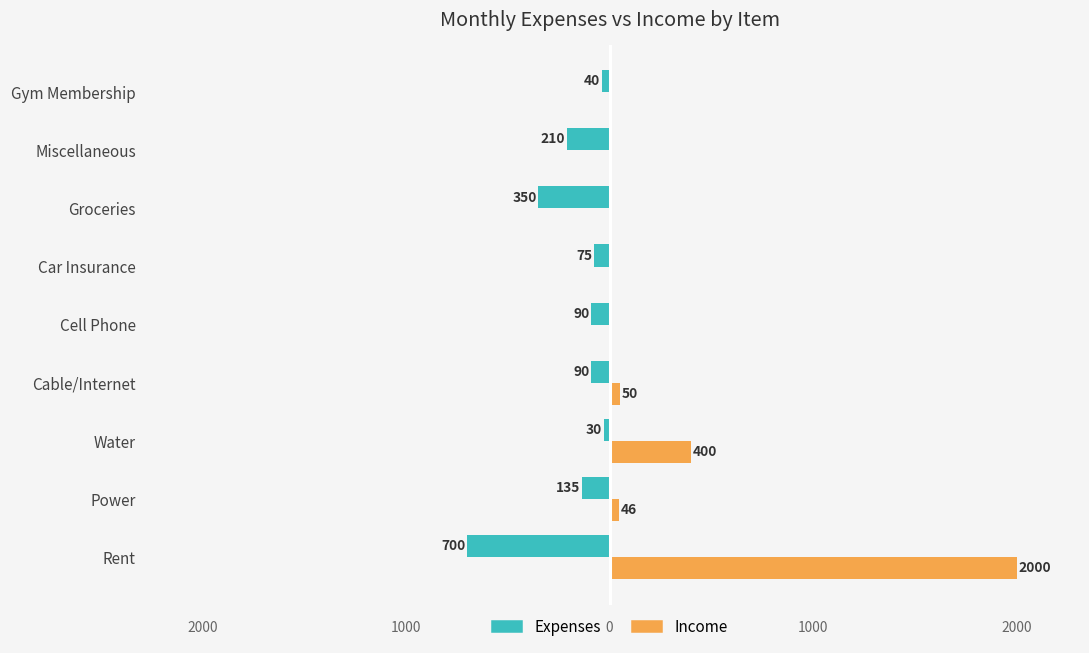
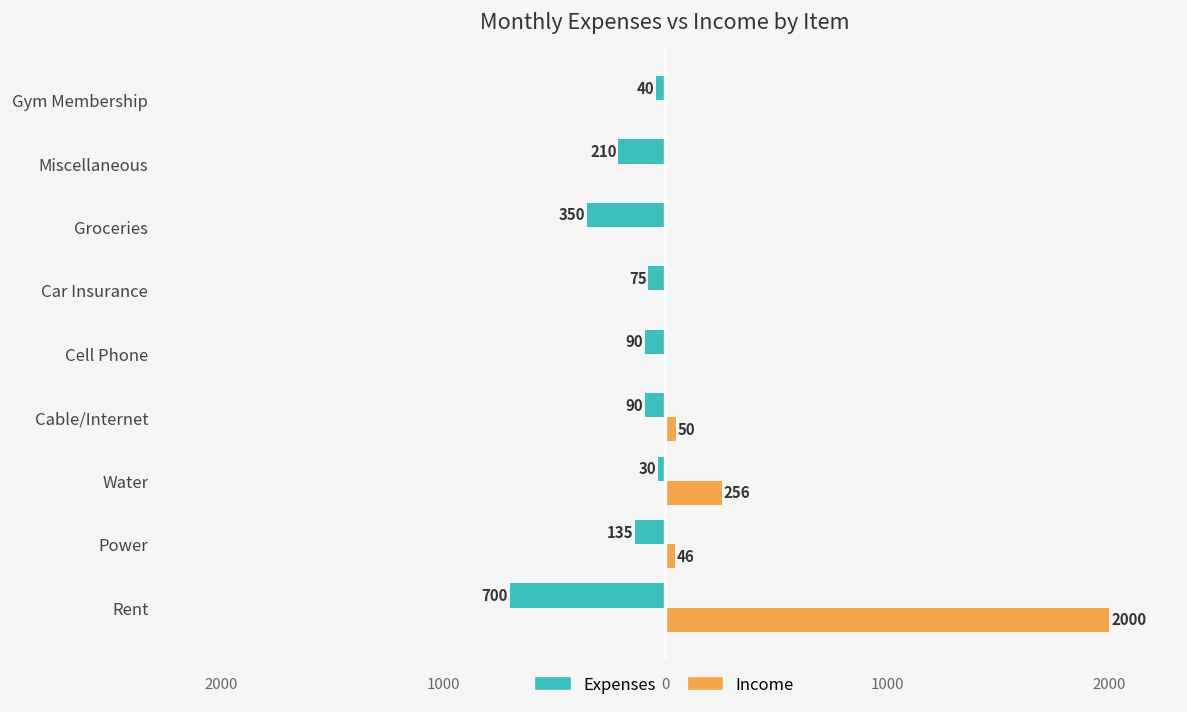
Income, Water: 400 -> 256
